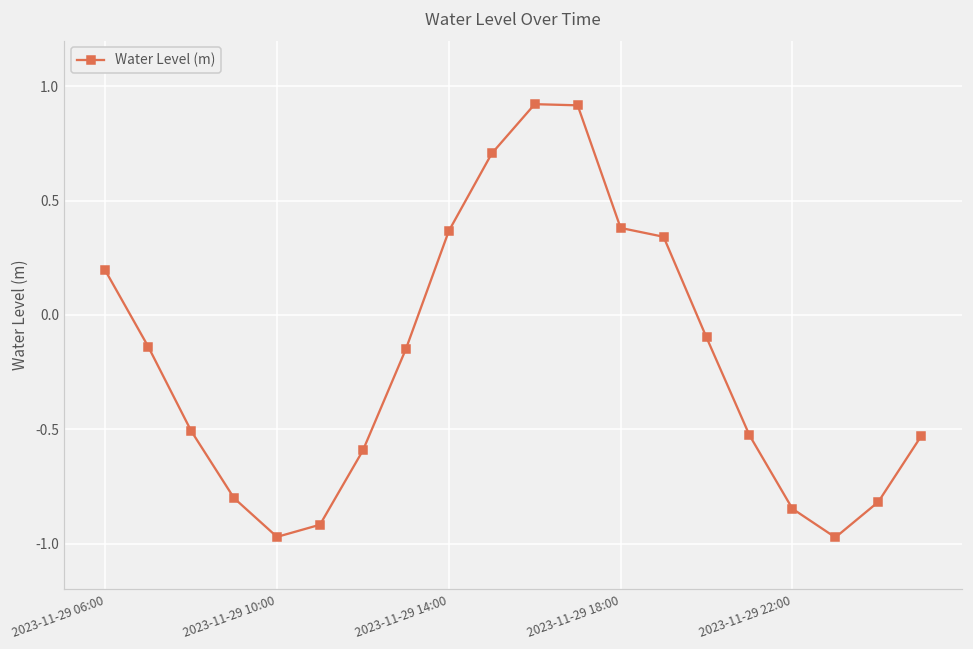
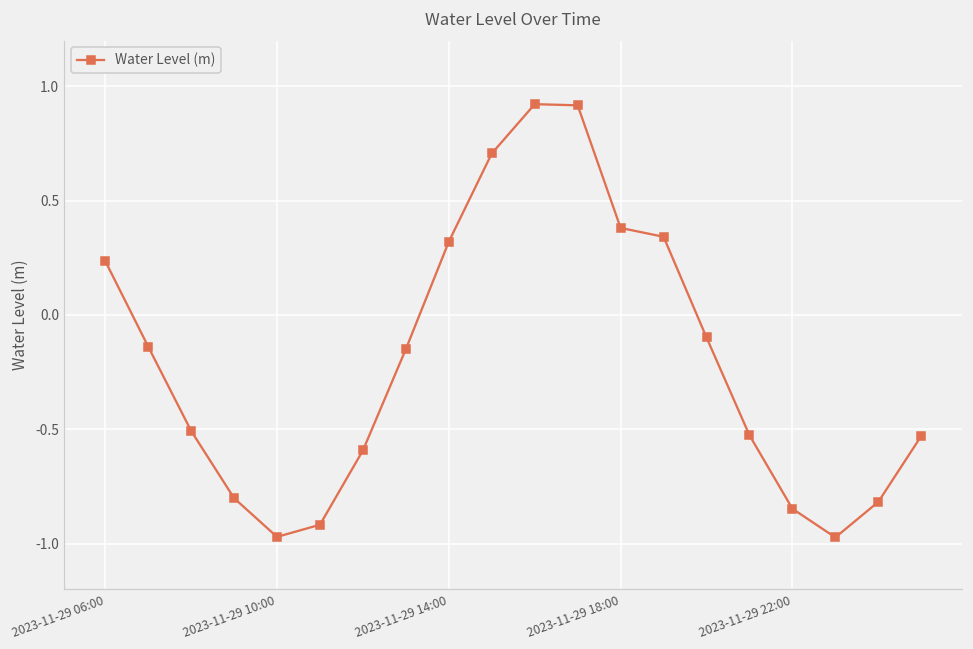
2023-11-29 06:00: 0.20 -> 0.24
2023-11-29 14:00: 0.37 -> 0.32
